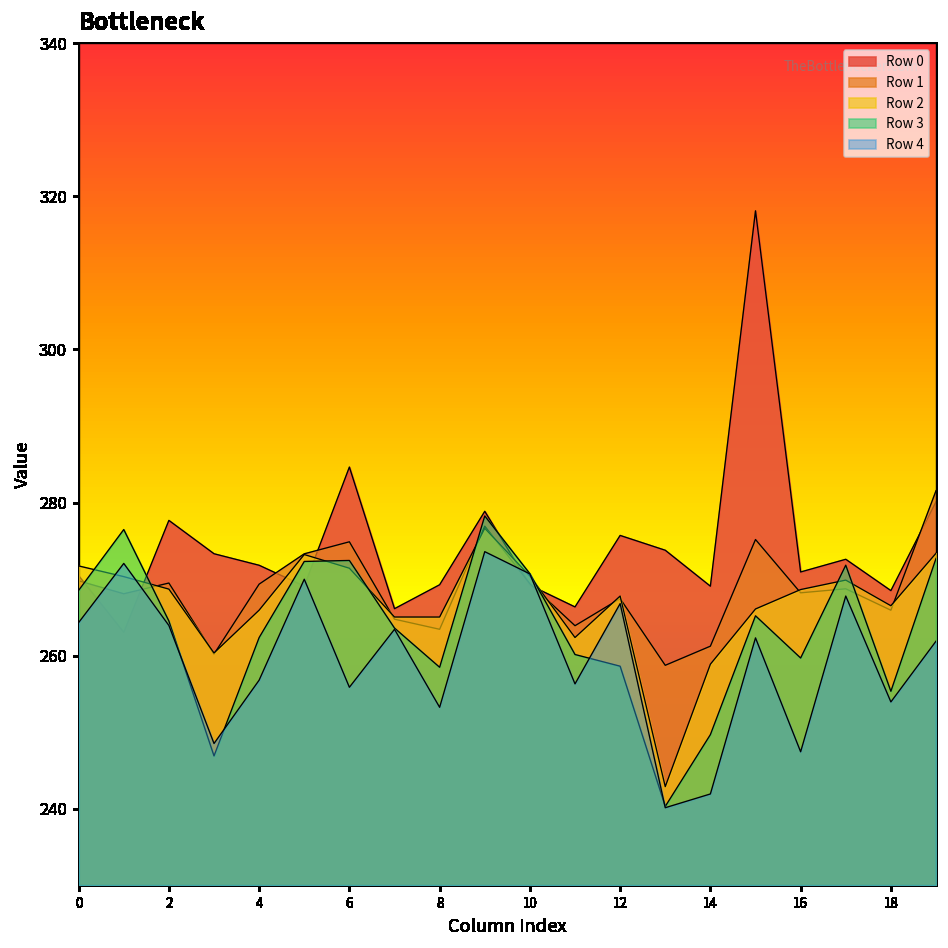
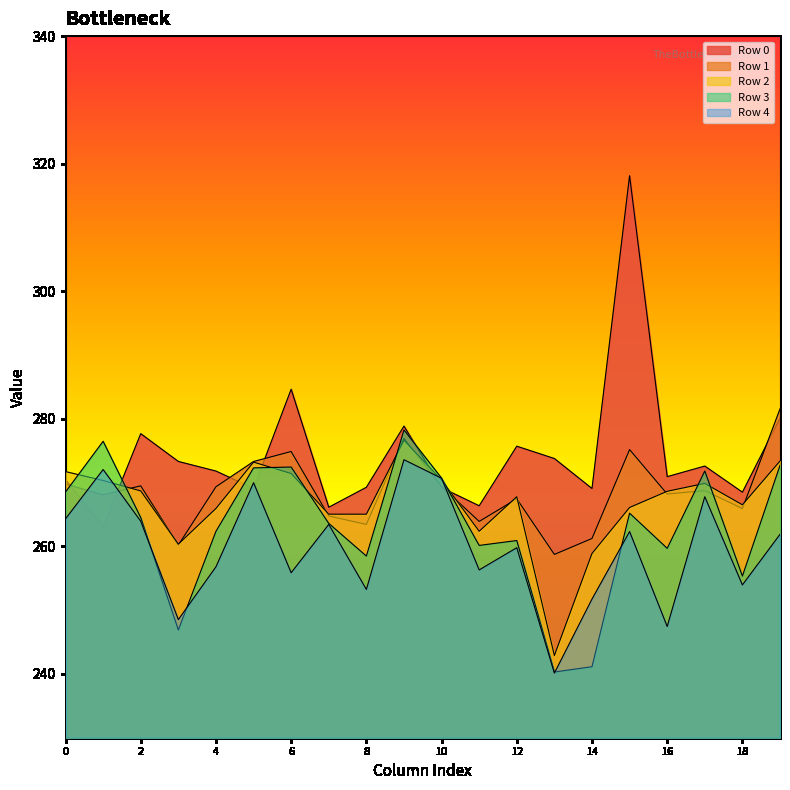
Row 3, 12: 259 -> 261
Row 4, 12: 267 -> 260
Row 3, 14: 250 -> 241
Row 4, 14: 242 -> 252
